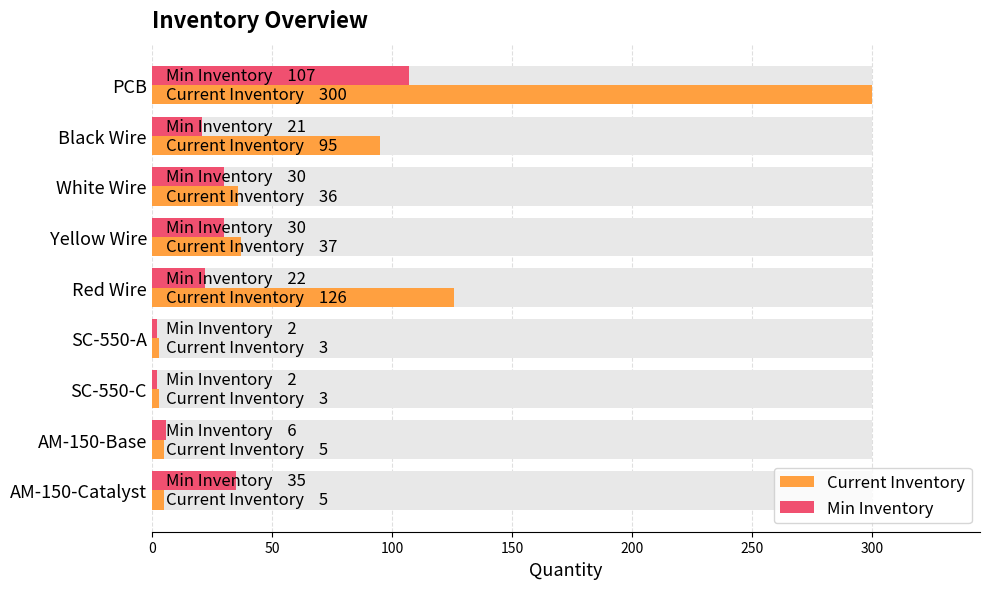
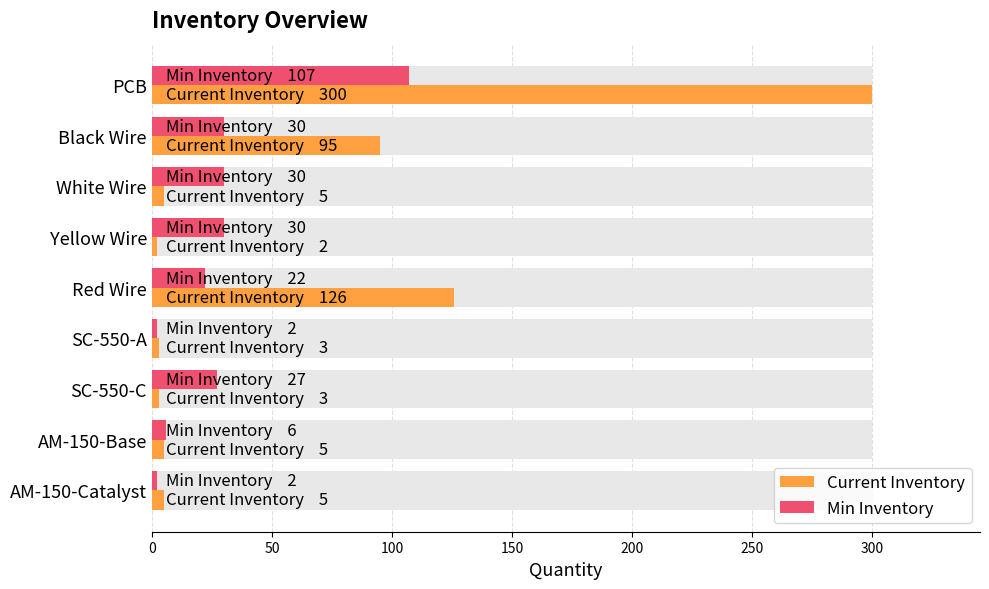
Min Inventory, Black Wire: 21 -> 30
Current Inventory, White Wire: 36 -> 5
Current Inventory, Yellow Wire: 37 -> 2
Min Inventory, SC-550-C: 2 -> 27
Min Inventory, AM-150-Catalyst: 35 -> 2
